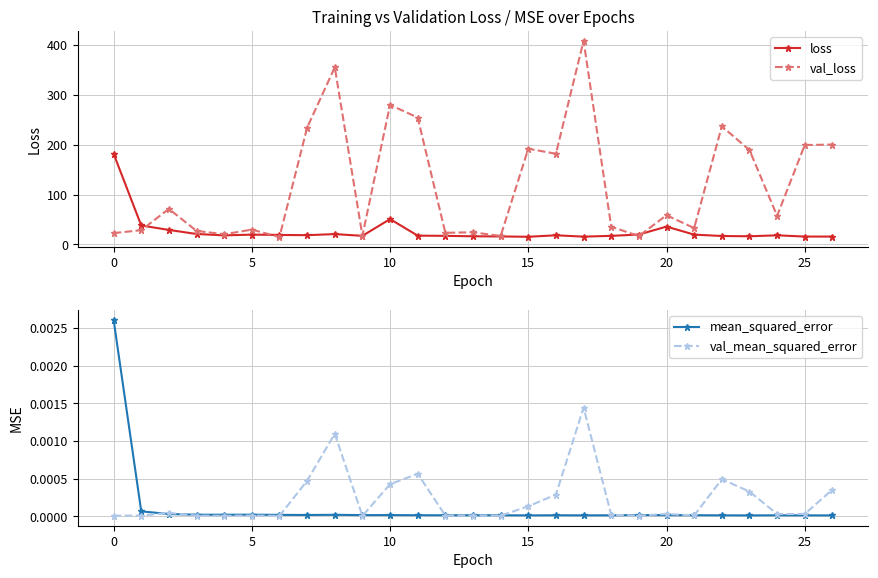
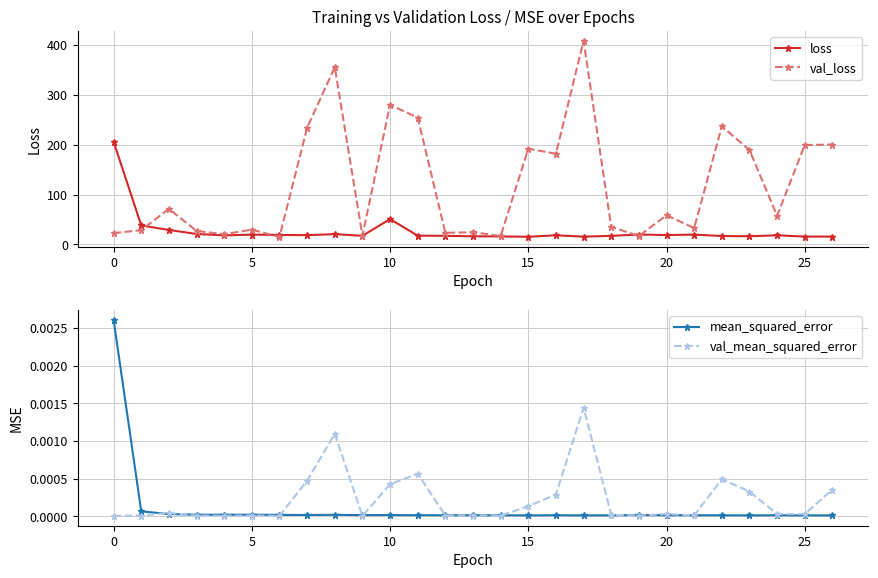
Training vs Validation Loss / MSE over Epochs, loss, 0: 180 -> 210
Training vs Validation Loss / MSE over Epochs, loss, 20: 40 -> 20
